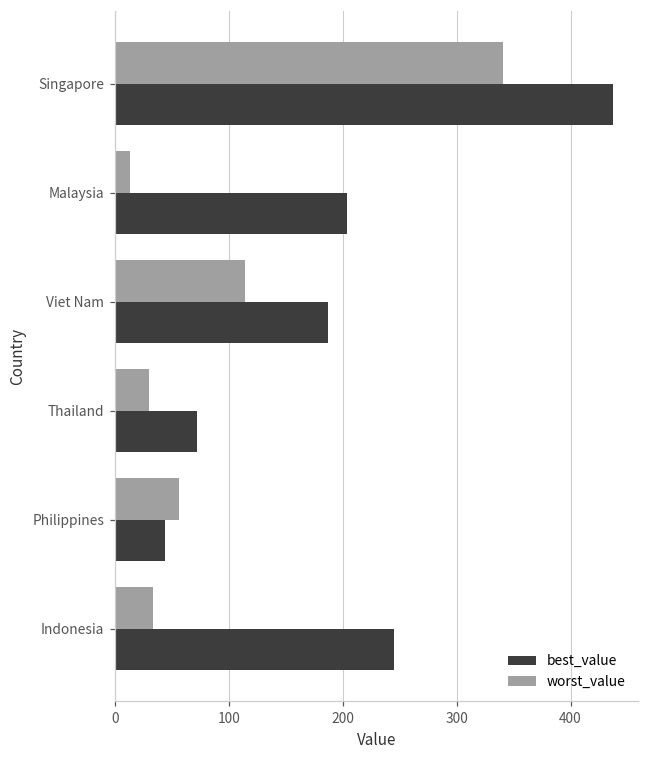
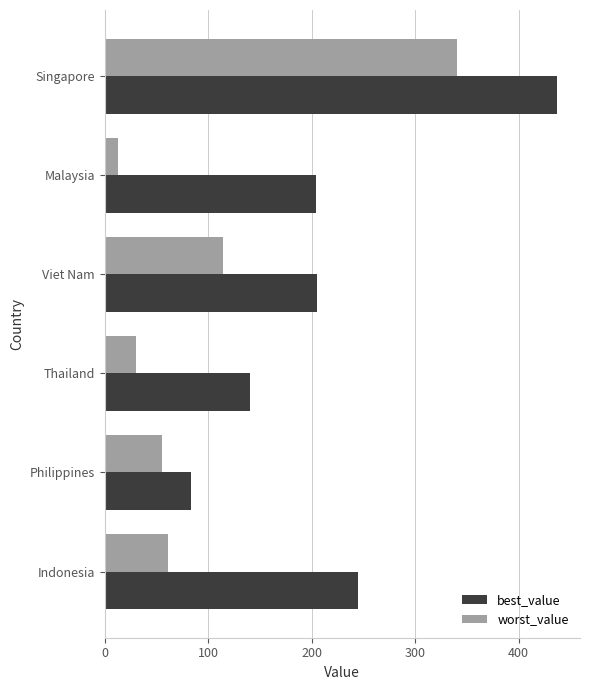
best_value, Viet Nam: 187 -> 205
best_value, Thailand: 72 -> 140
best_value, Philippines: 44 -> 84
worst_value, Indonesia: 33 -> 61
